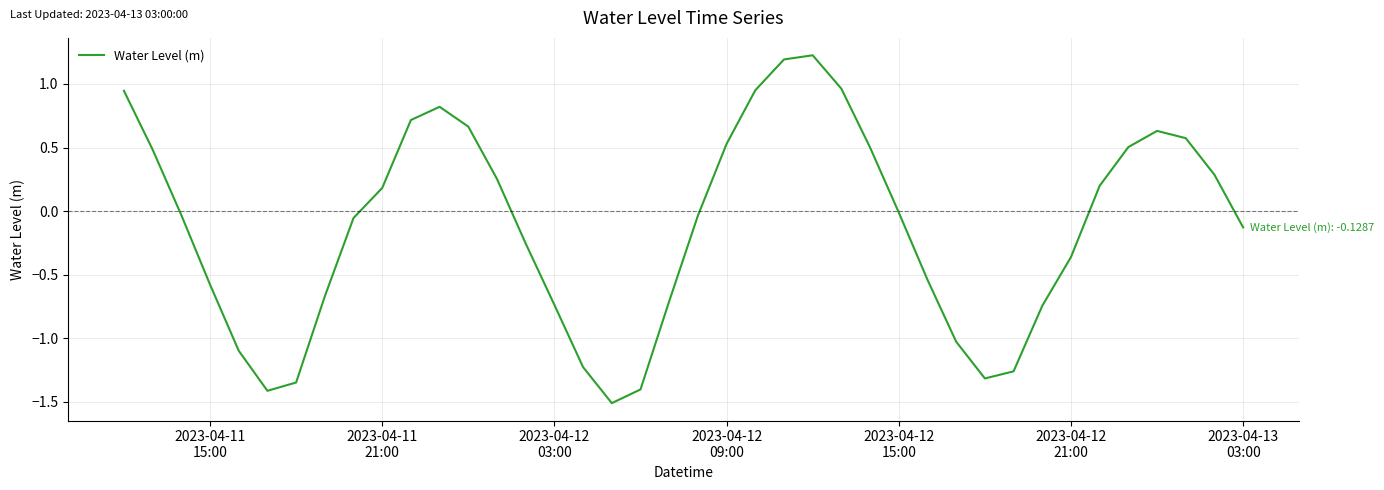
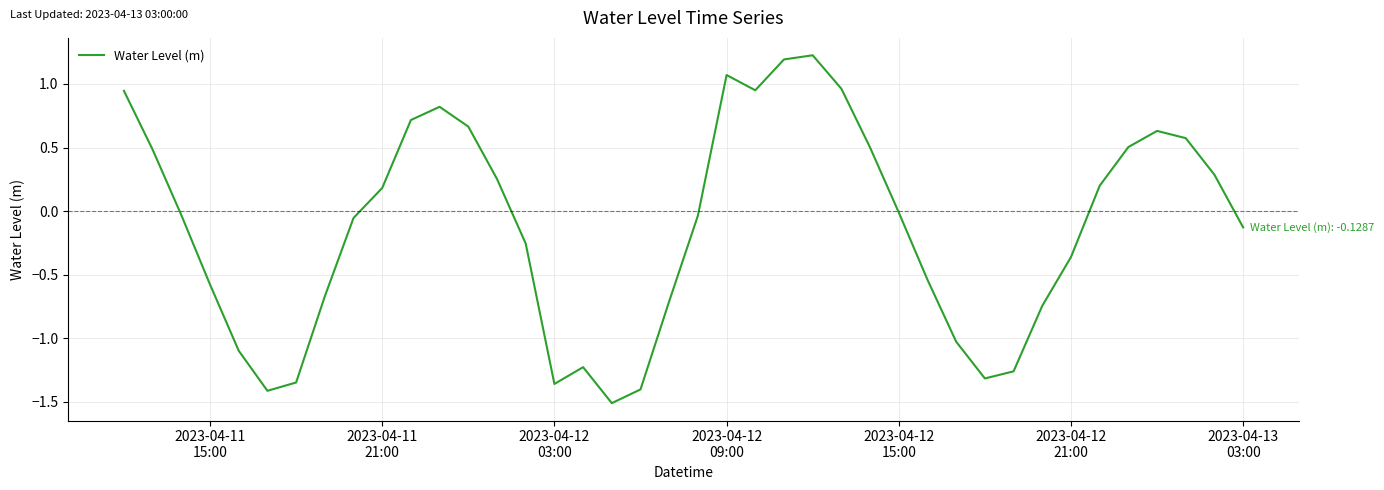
2023-04-12 03:00: -0.74 -> -1.36
2023-04-12 09:00: 0.53 -> 1.07
